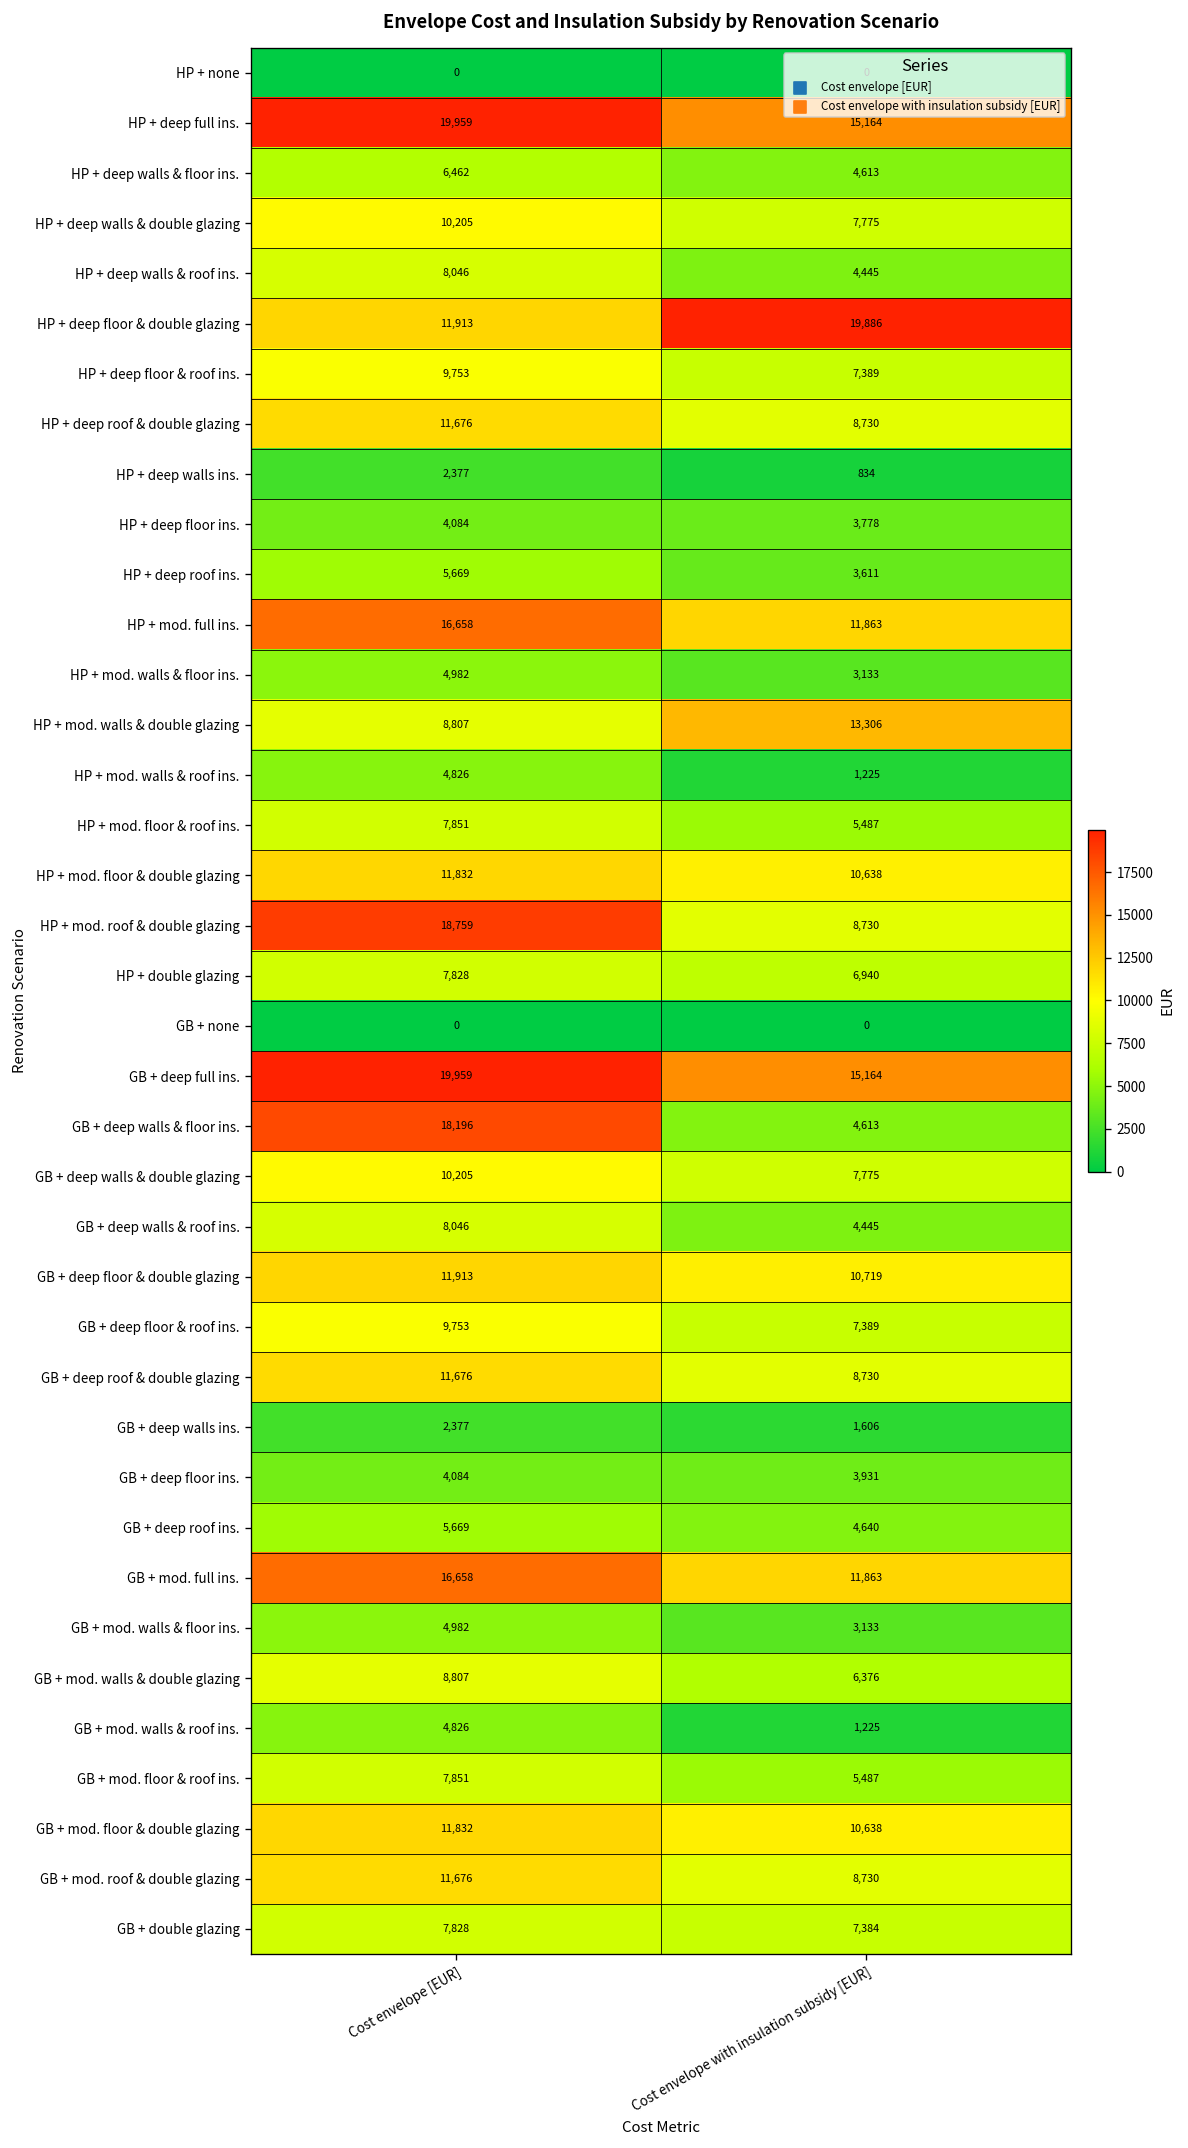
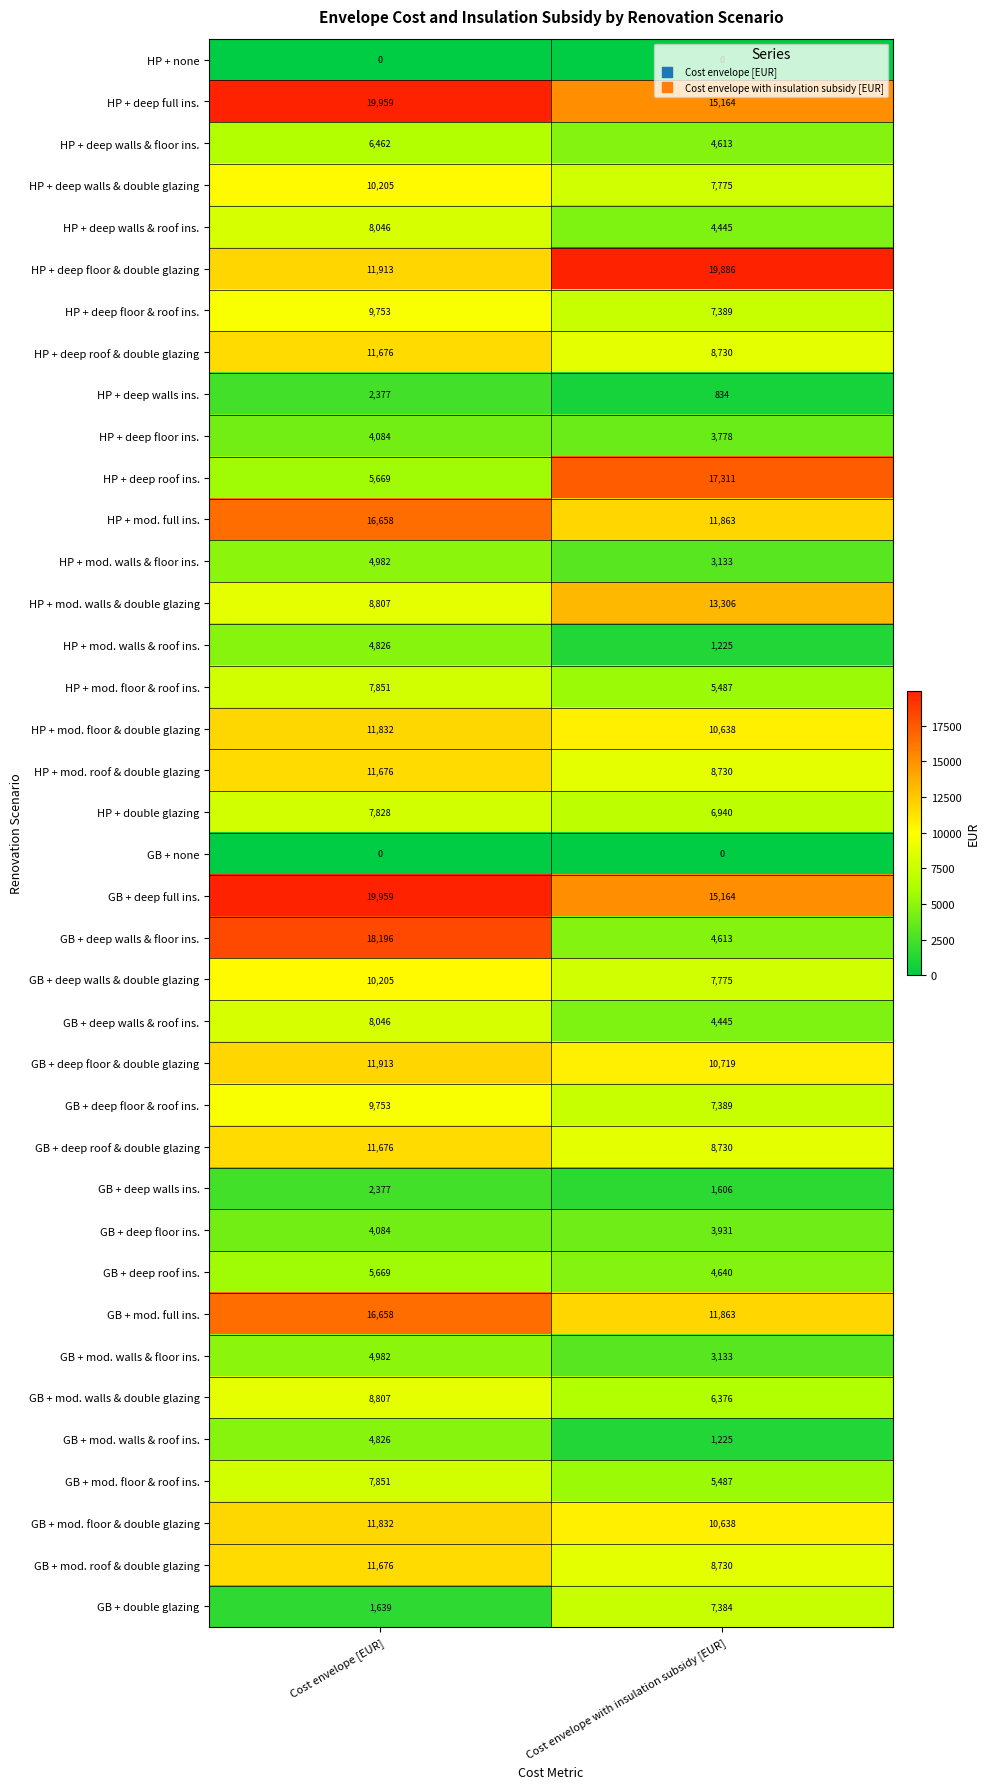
HP + deep roof ins., Cost envelope with insulation subsidy [EUR]: 3,611 -> 17,311
HP + mod. roof & double glazing, Cost envelope [EUR]: 18,759 -> 11,676
GB + double glazing, Cost envelope [EUR]: 7,828 -> 1,639
